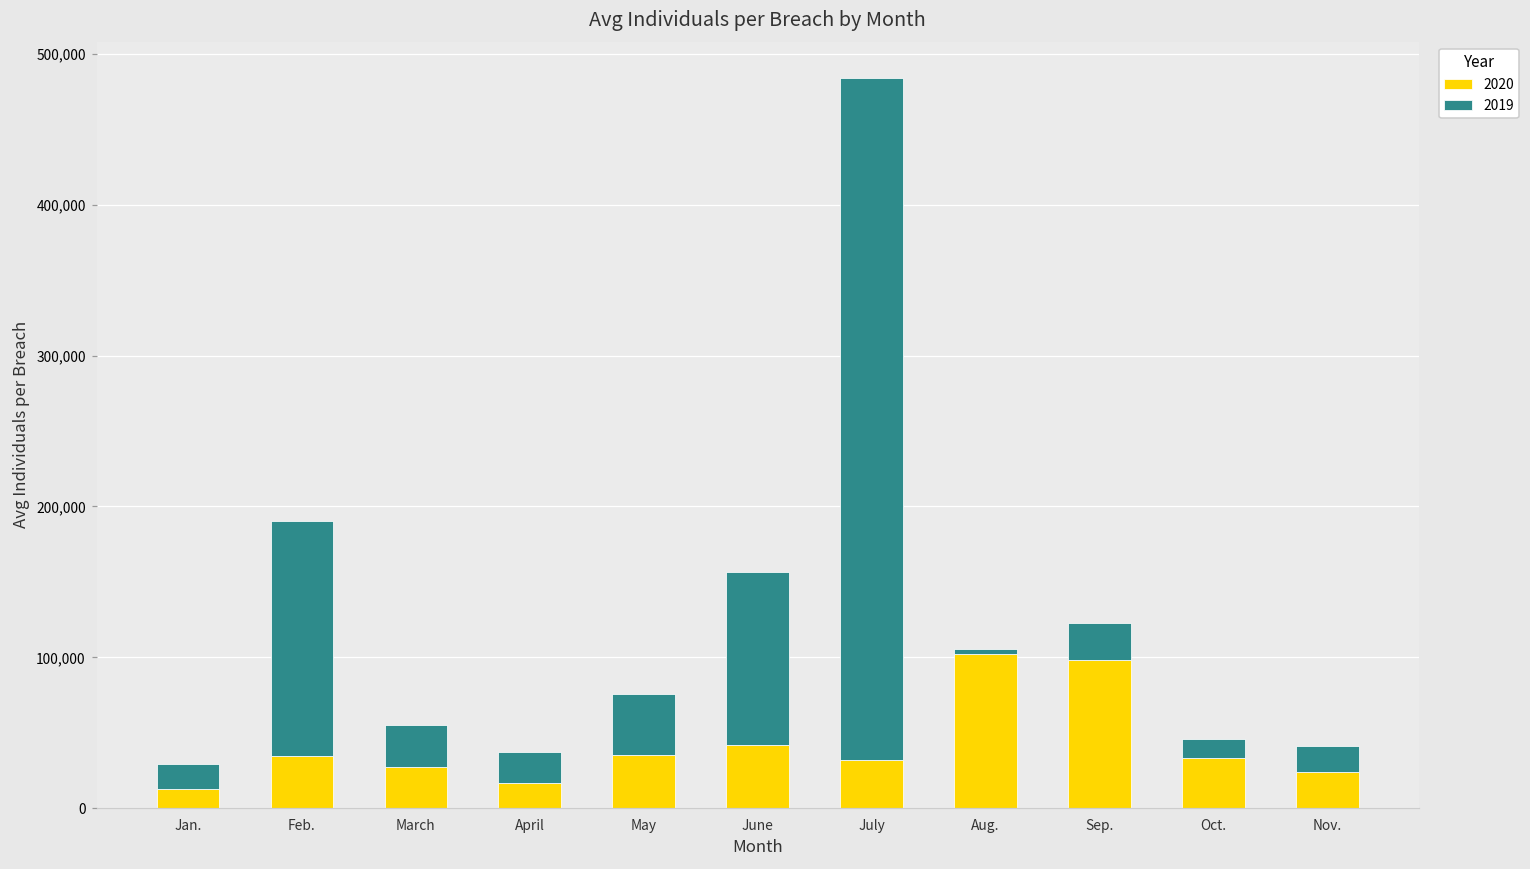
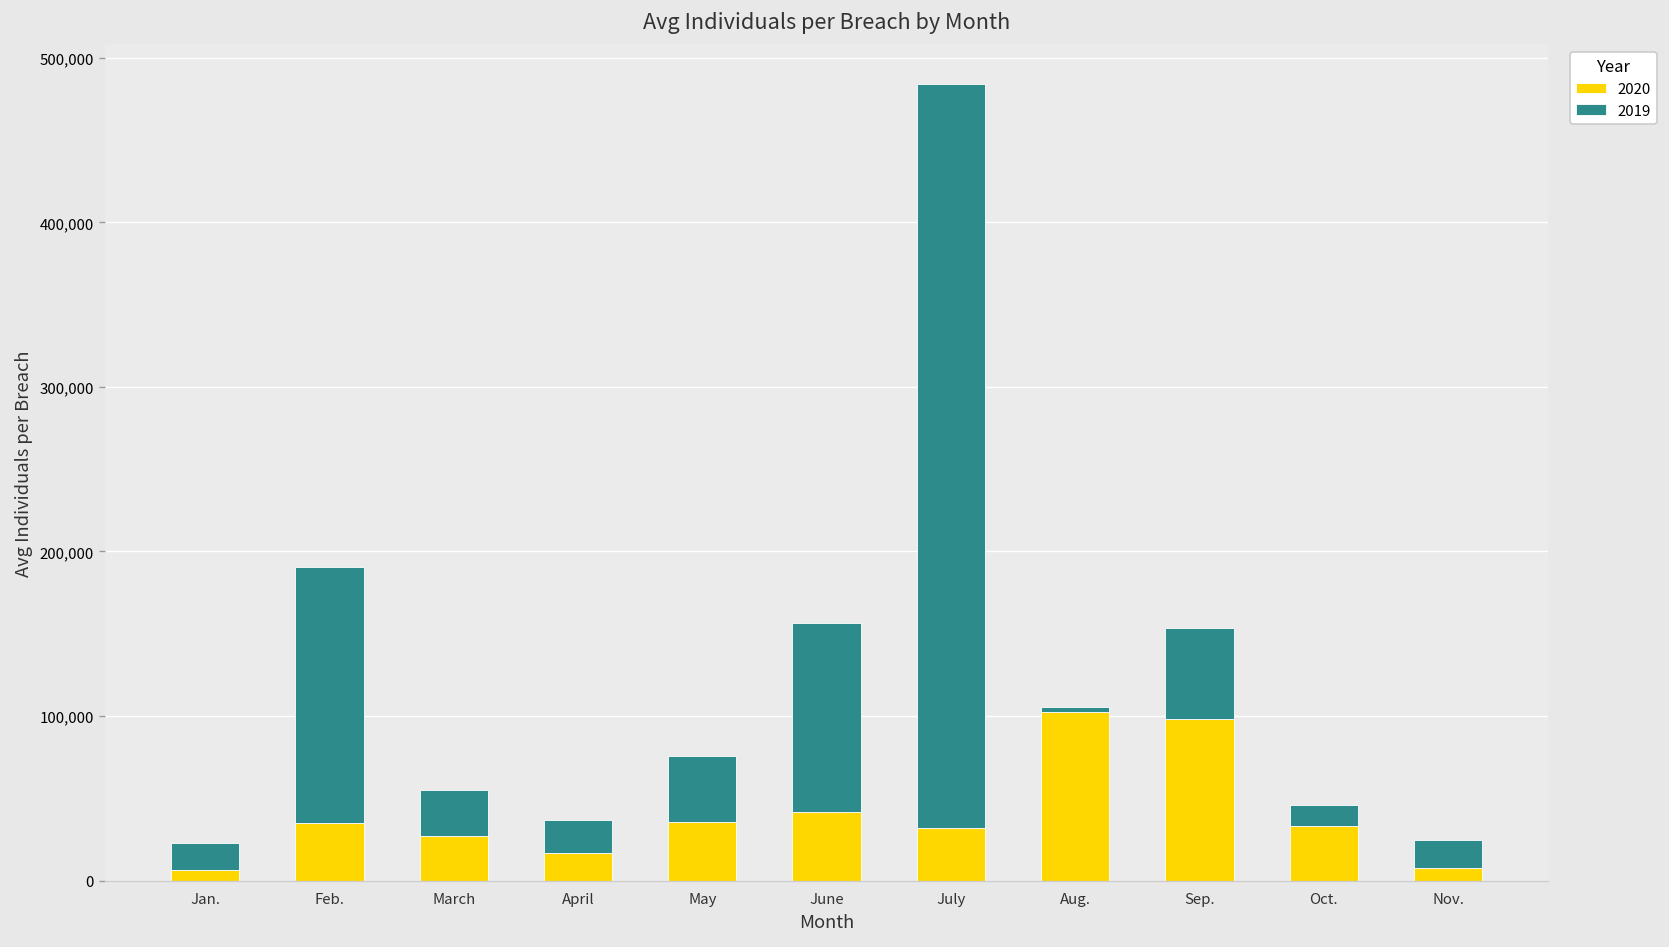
2020, Jan.: 13,000 -> 7,000
2019, Sep.: 24,000 -> 55,000
2020, Nov.: 24,000 -> 8,000
